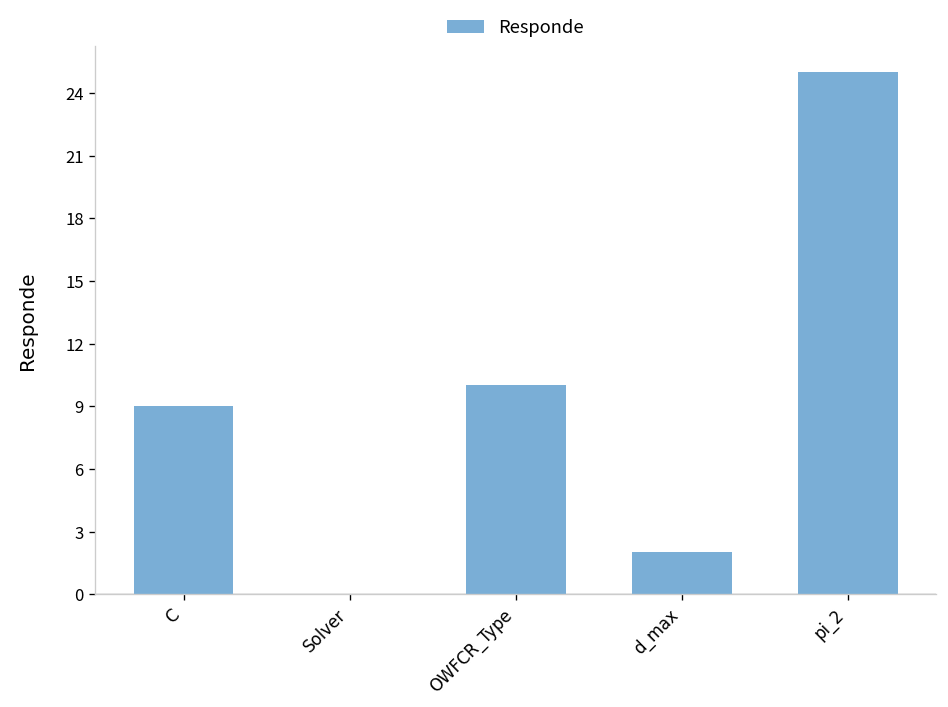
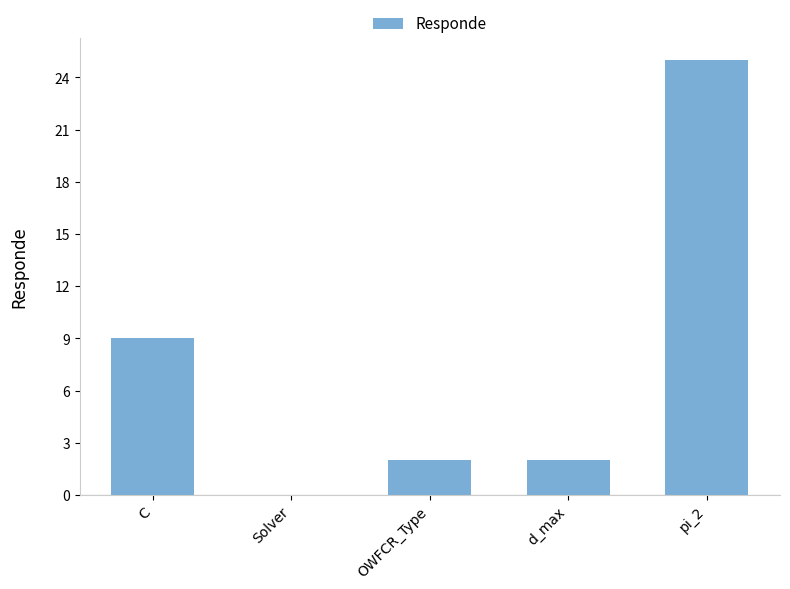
OWFCR_Type: 10 -> 2
